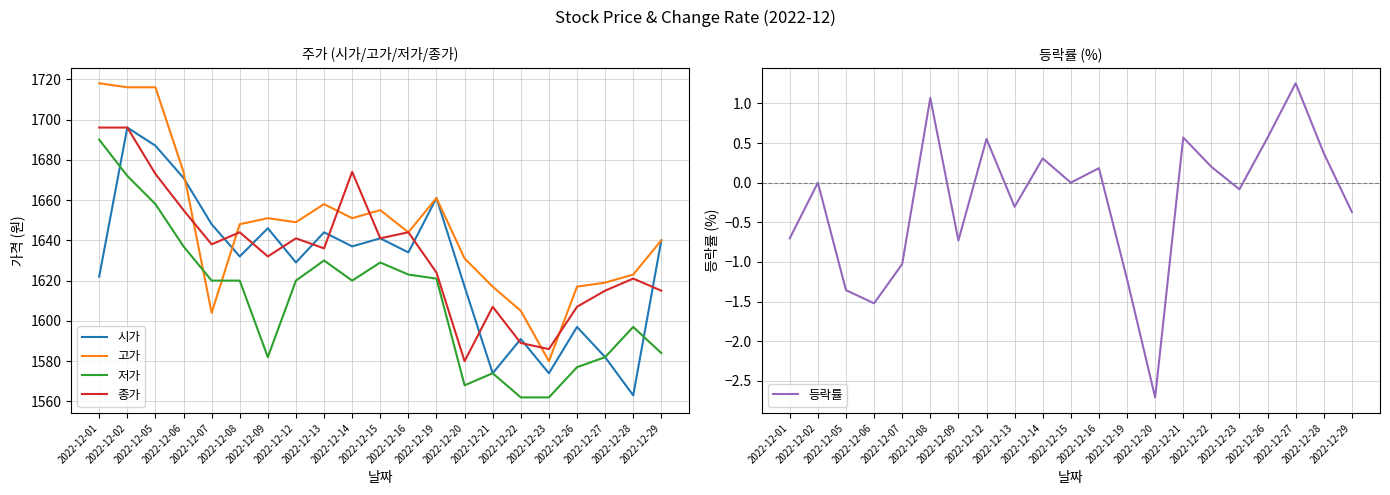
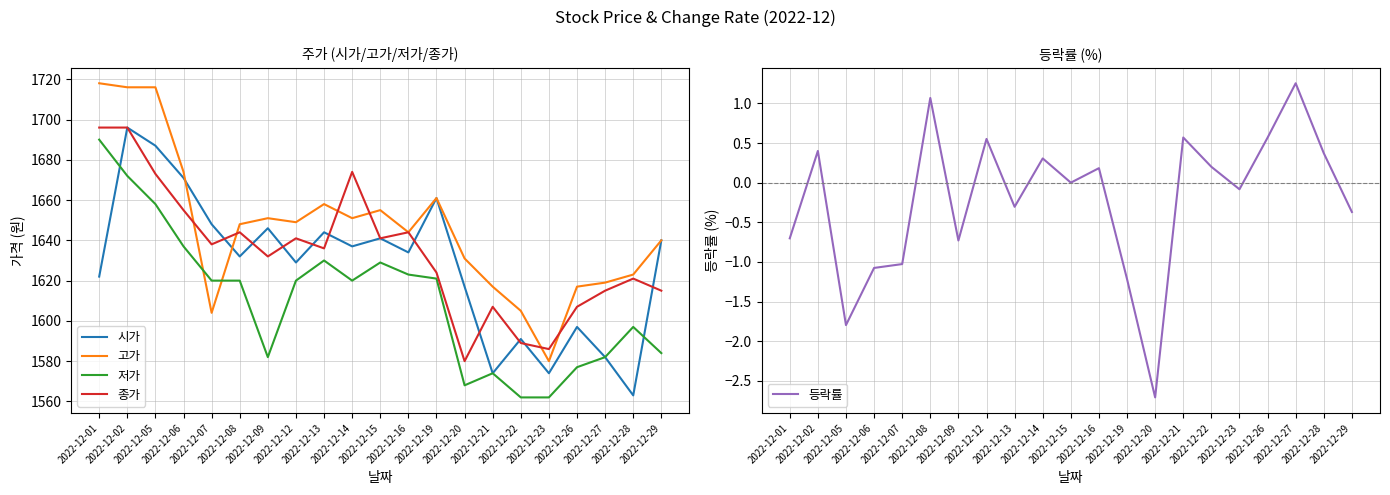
등락률 (%), 2022-12-02: 0.0 -> 0.4
등락률 (%), 2022-12-05: -1.4 -> -1.8
등락률 (%), 2022-12-06: -1.5 -> -1.1
